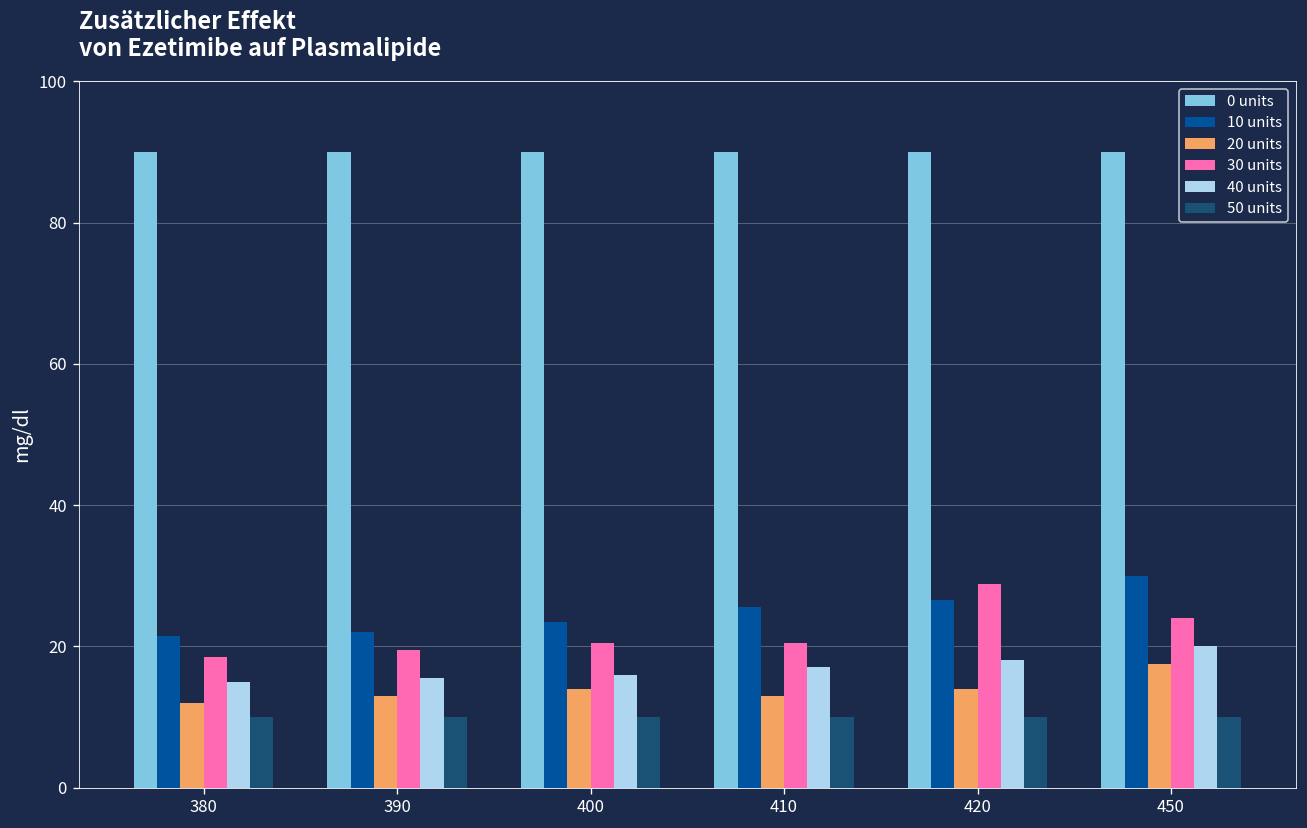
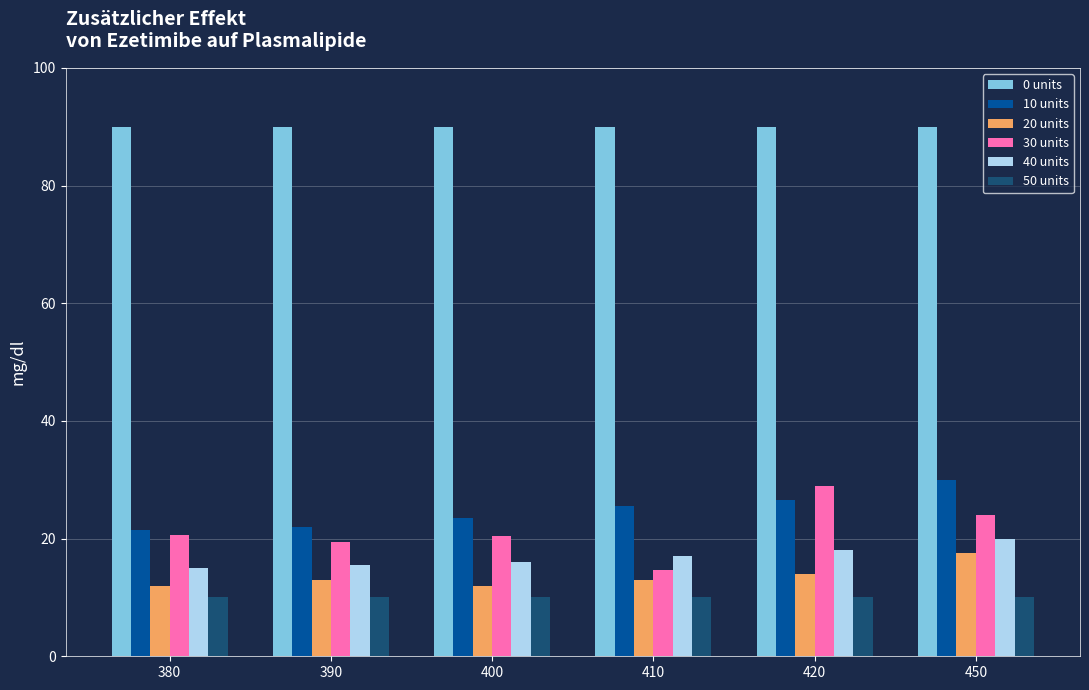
30 units, 380: 19 -> 21
20 units, 400: 14 -> 12
30 units, 410: 20 -> 15
